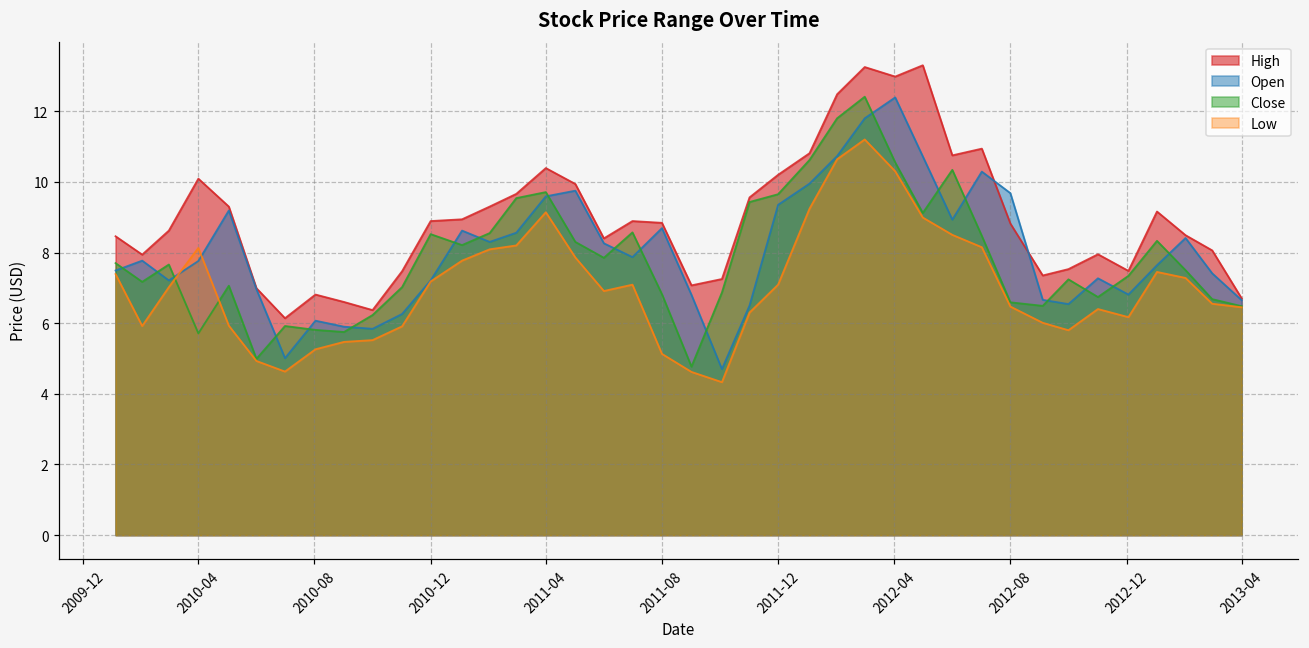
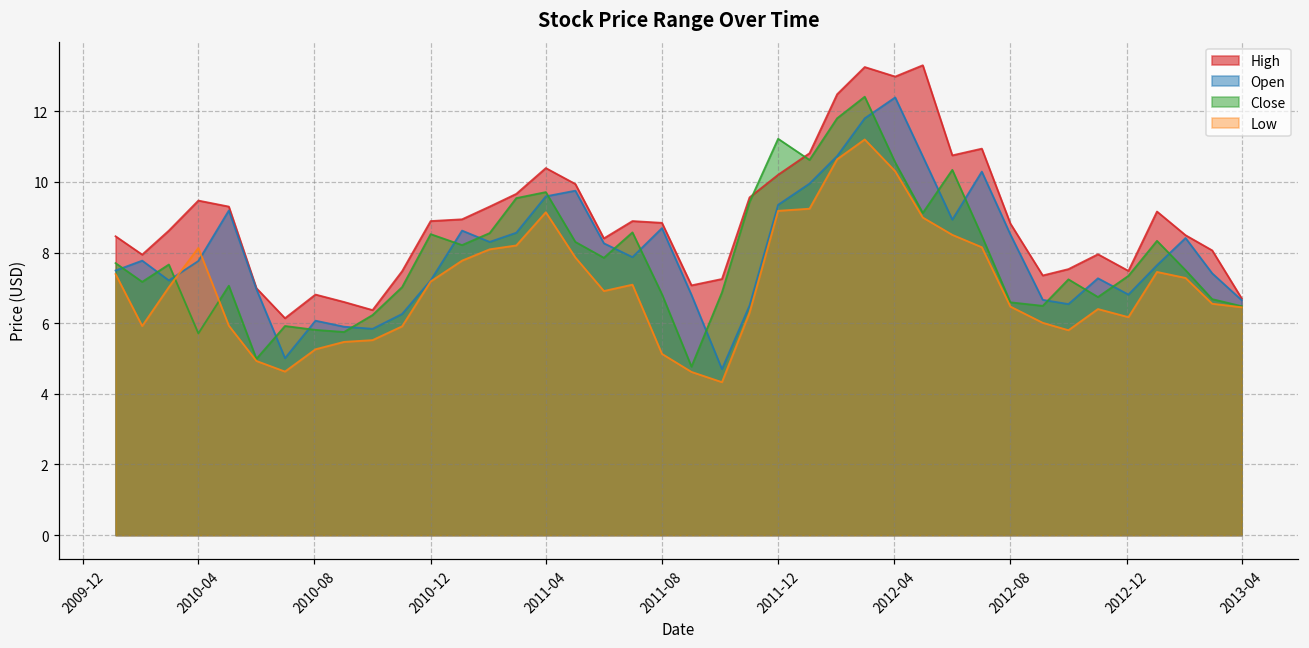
High, 2010-04: 10.1 -> 9.5
Close, 2011-12: 9.7 -> 11.2
Low, 2011-12: 7.1 -> 9.2
Open, 2012-08: 9.7 -> 8.5
